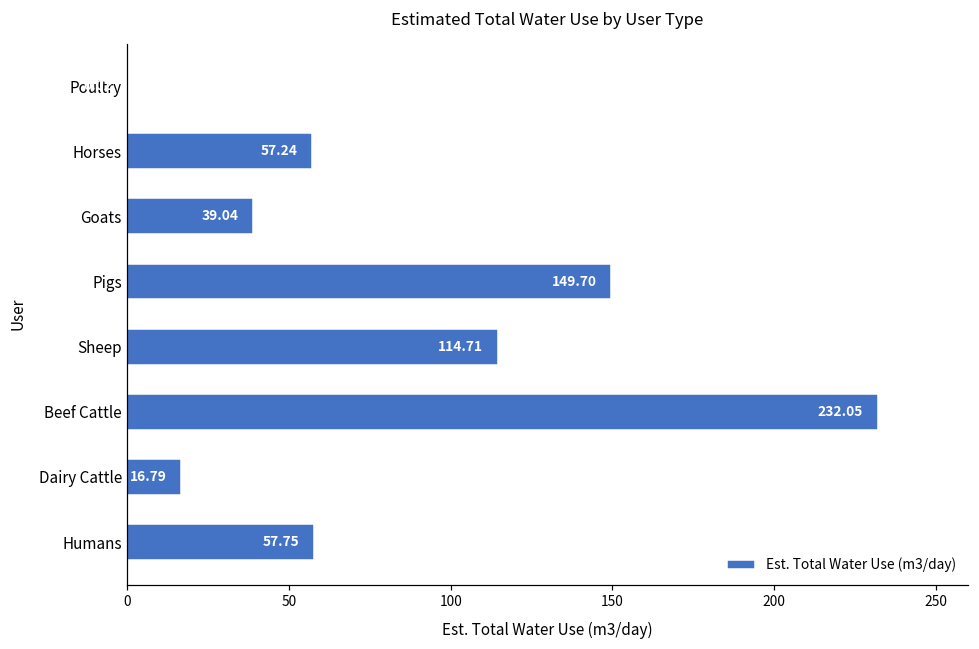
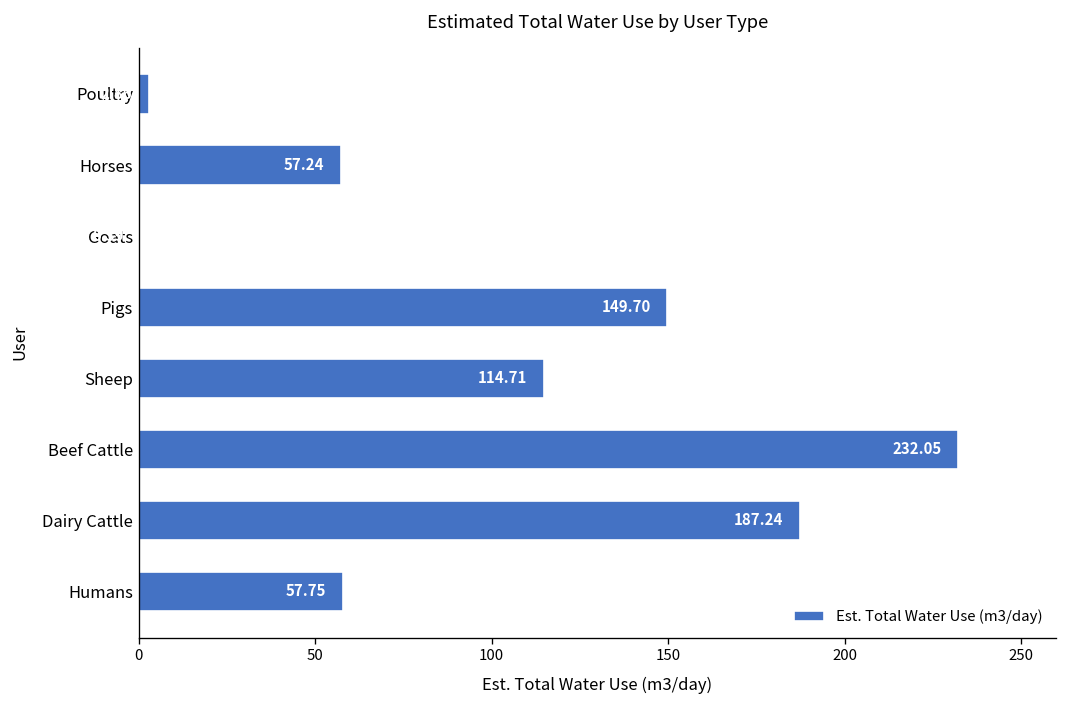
Poultry: 0 -> 3
Goats: 39 -> 0
Dairy Cattle: 16.79 -> 187.24
